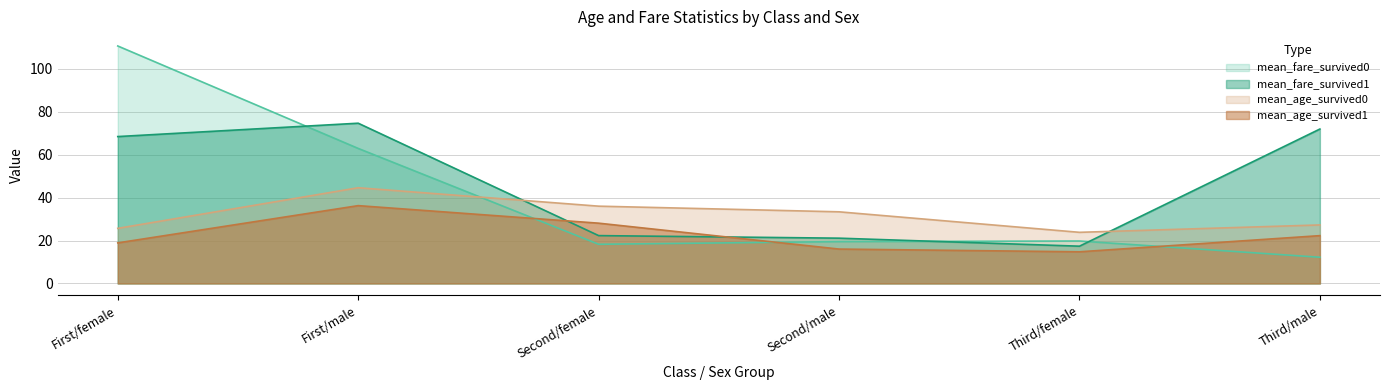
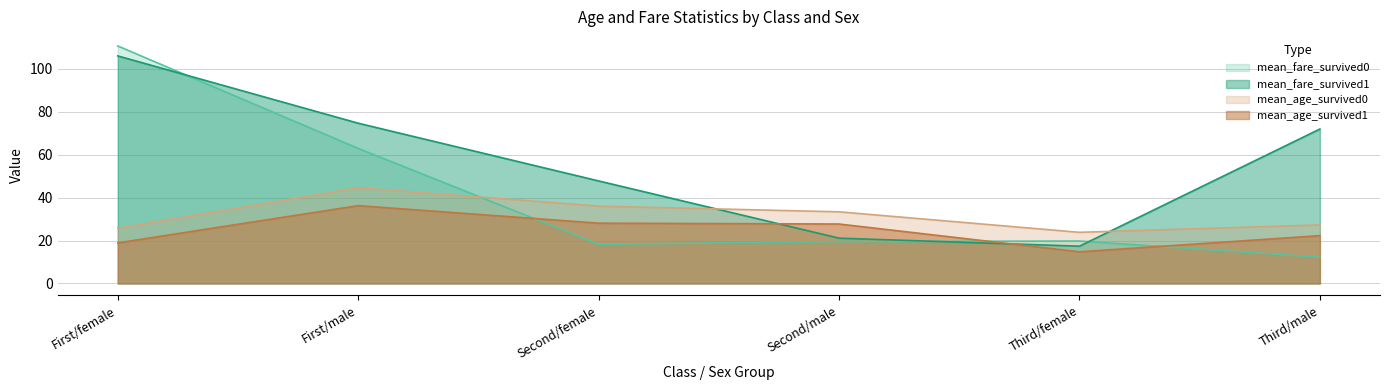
mean_fare_survived1, First/female: 68 -> 106
mean_fare_survived1, Second/female: 22 -> 48
mean_age_survived1, Second/male: 16 -> 28
